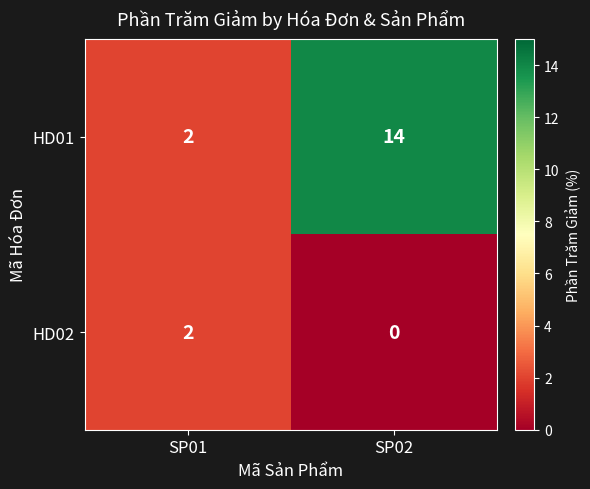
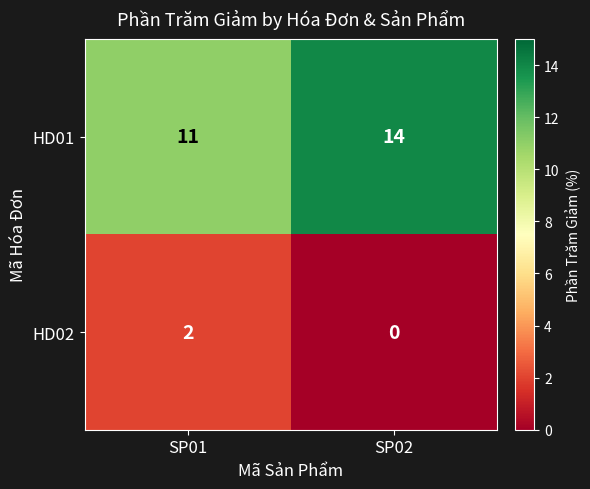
HD01, SP01: 2 -> 11
